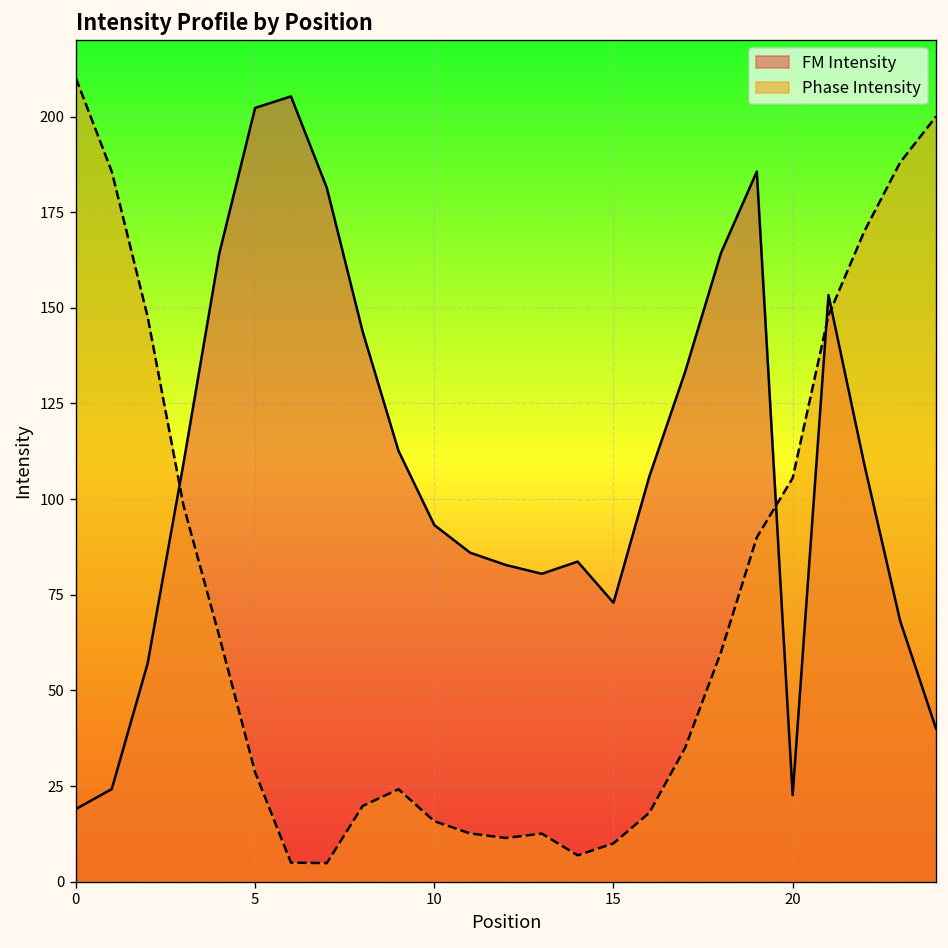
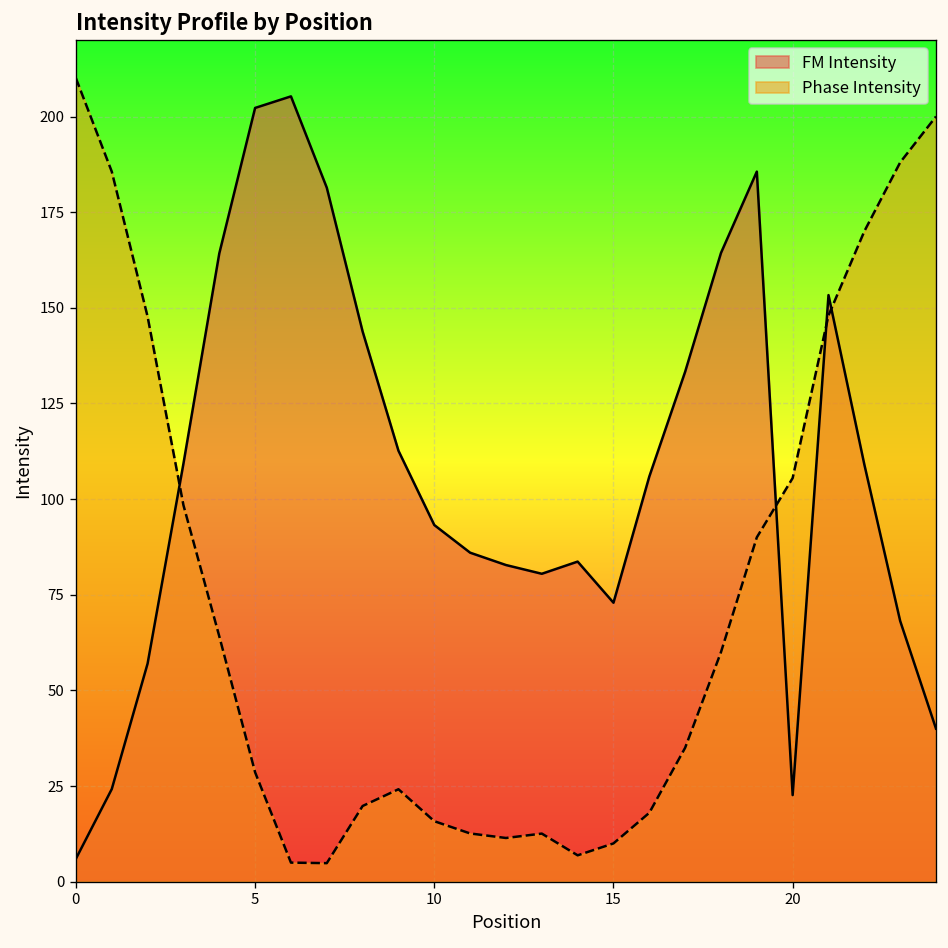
FM Intensity, 0: 19 -> 6
